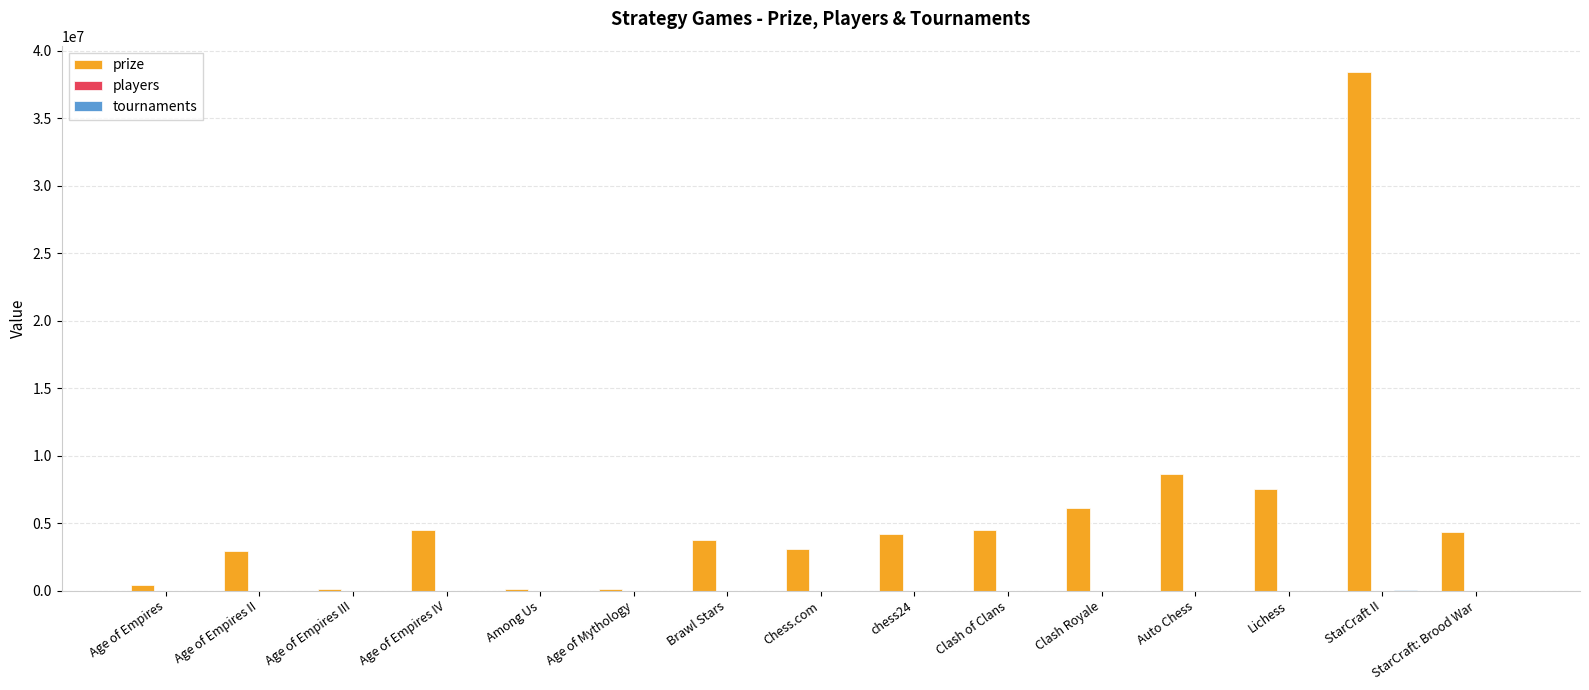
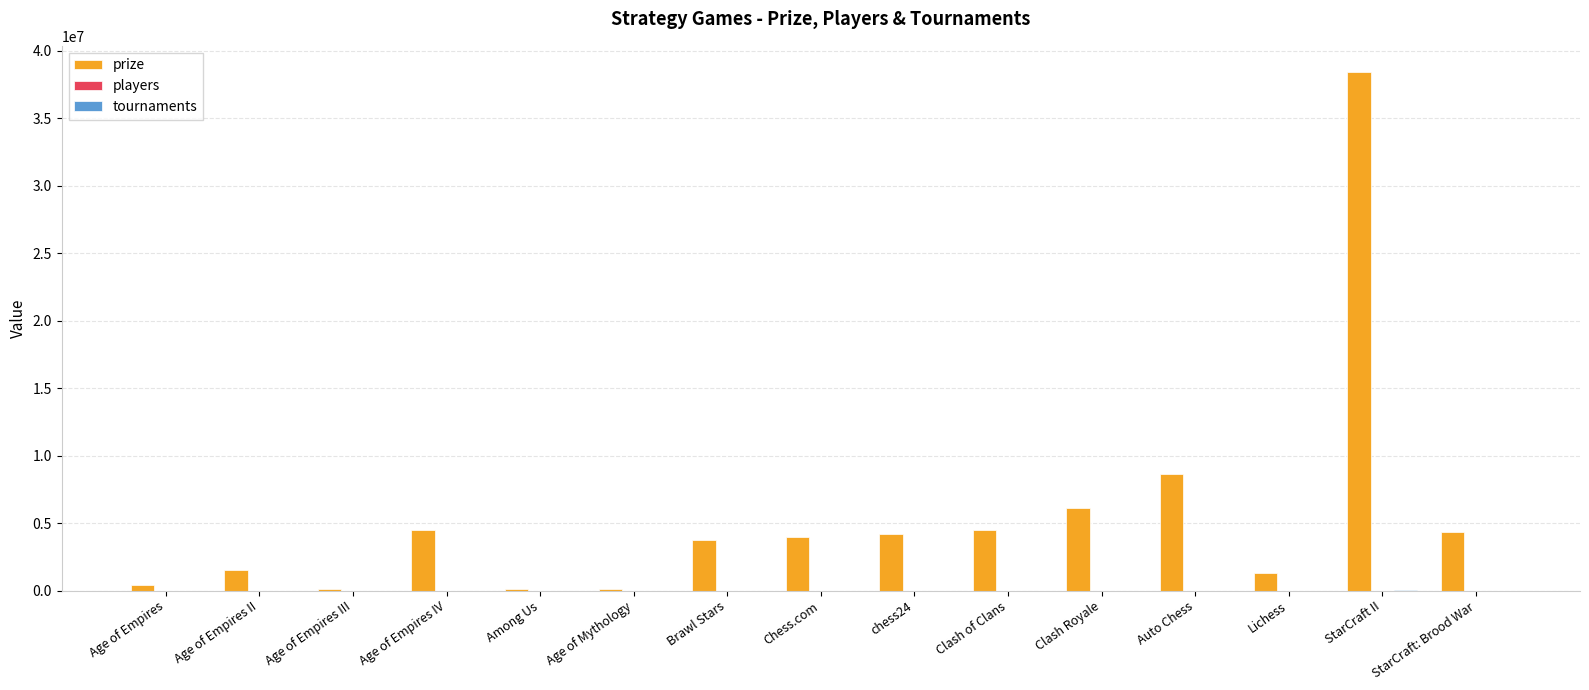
prize, Age of Empires II: 2900000 -> 1500000
prize, Chess.com: 3100000 -> 4000000
prize, Lichess: 7500000 -> 1300000
